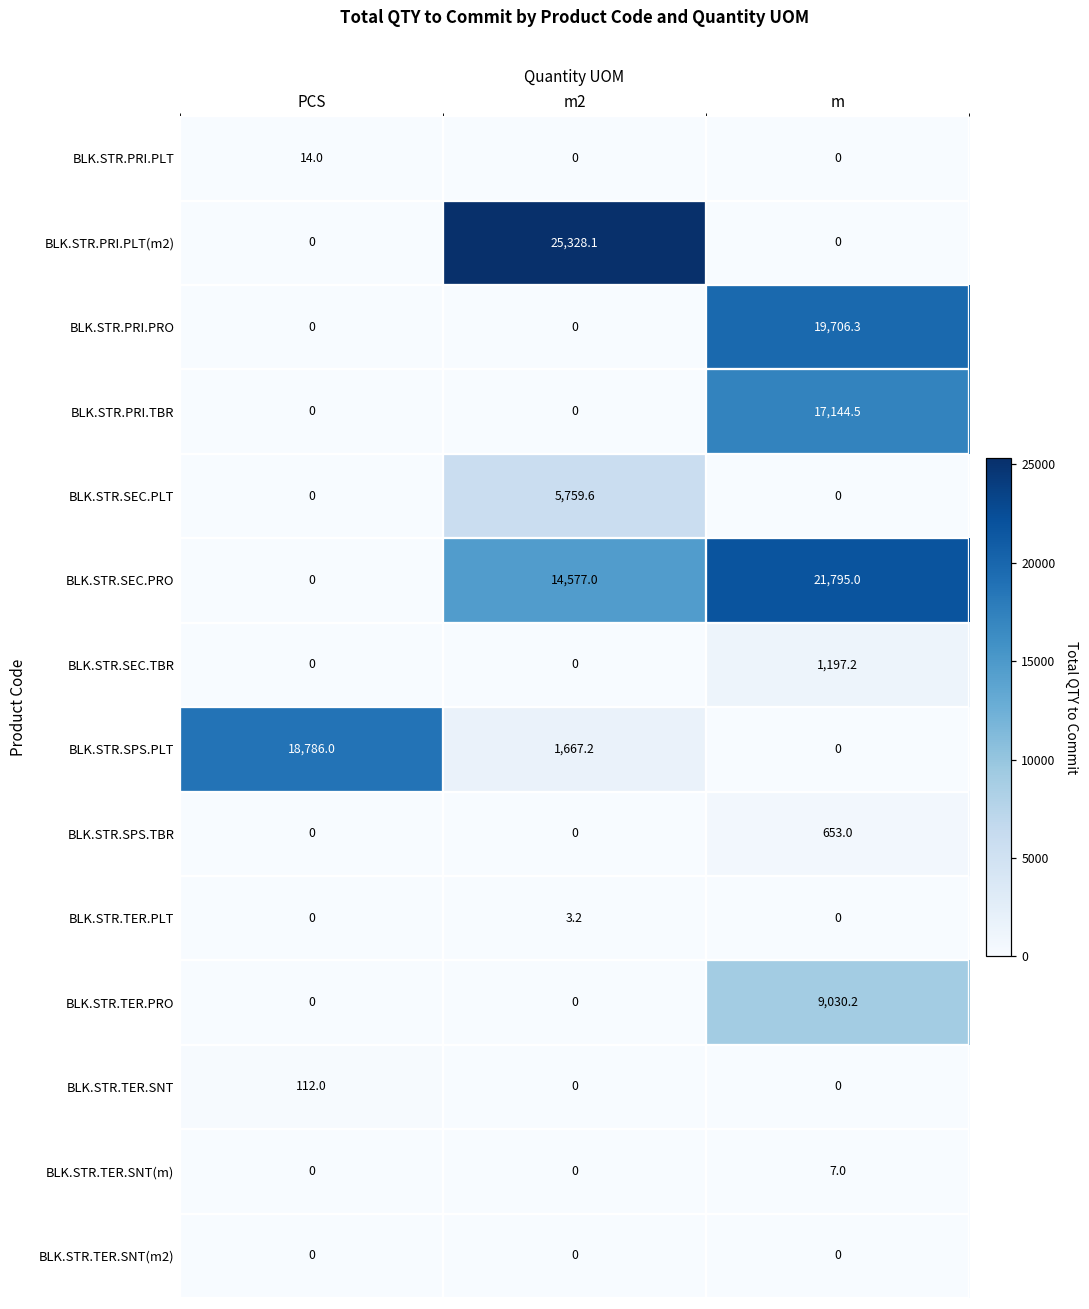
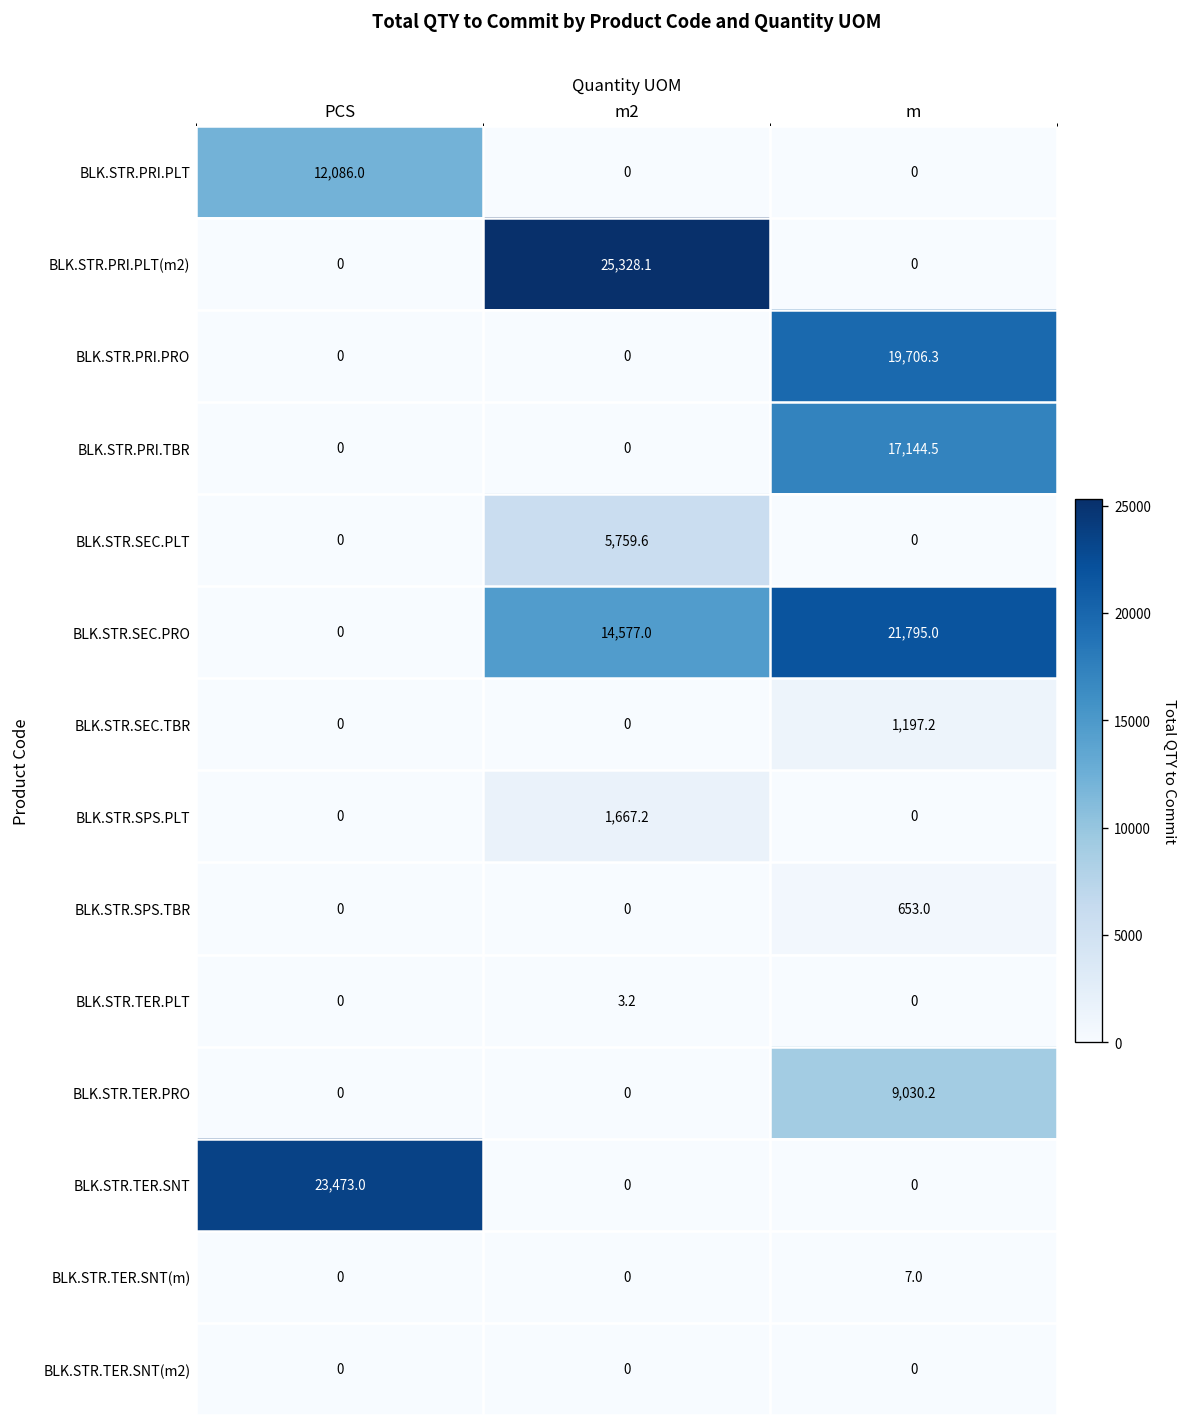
BLK.STR.PRI.PLT, PCS: 14.0 -> 12,086.0
BLK.STR.SPS.PLT, PCS: 18,786.0 -> 0
BLK.STR.TER.SNT, PCS: 112.0 -> 23,473.0
